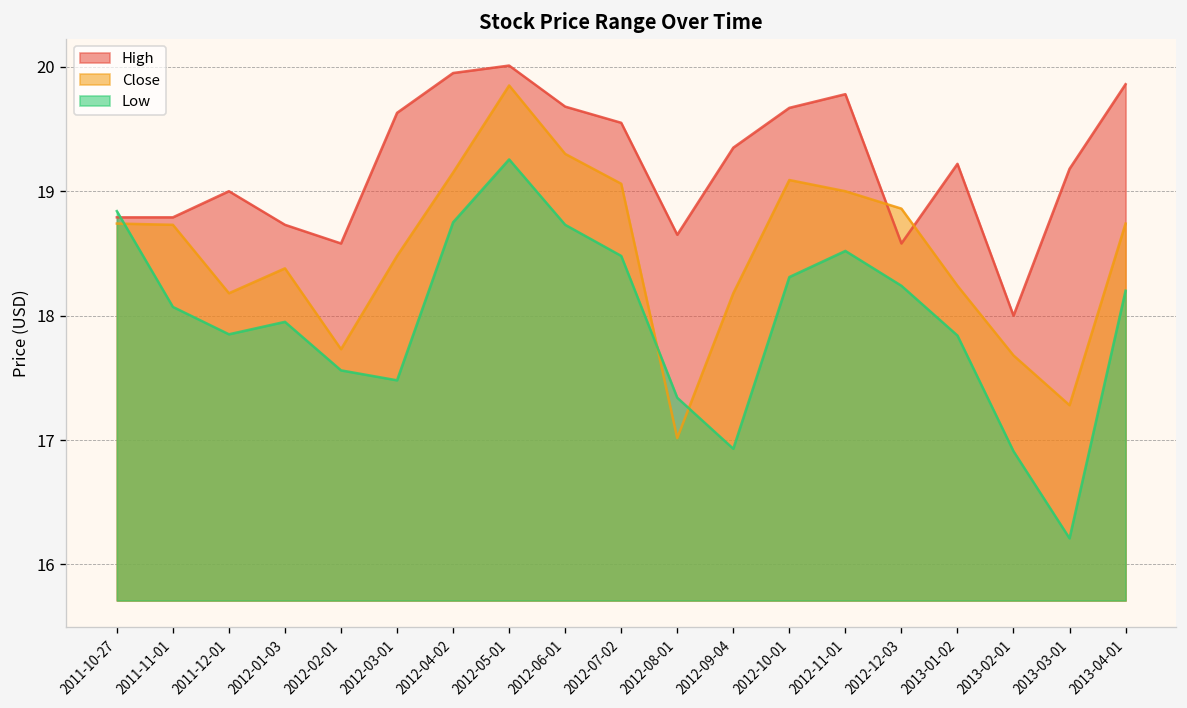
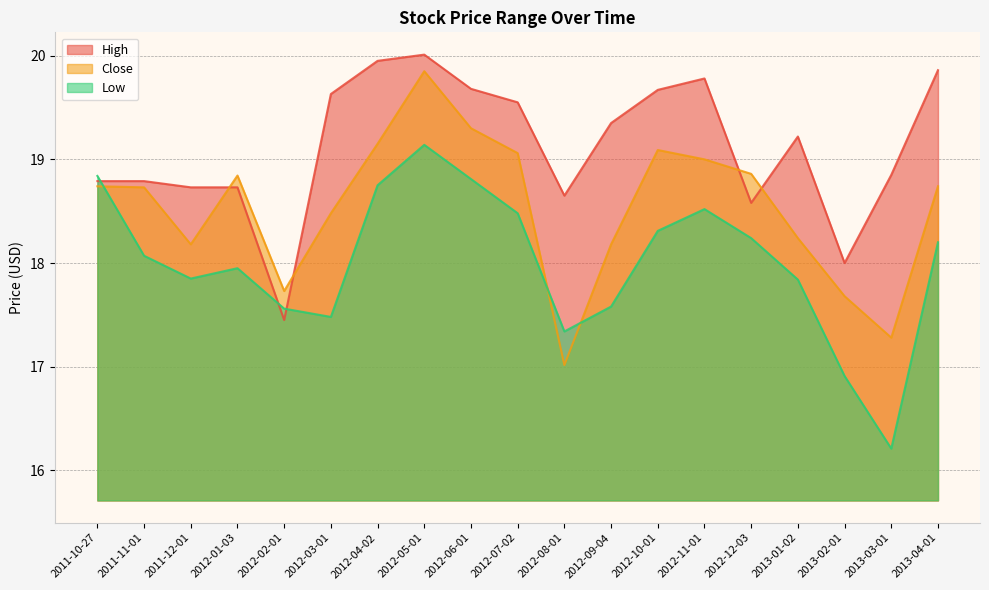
High, 2011-12-01: 19.00 -> 18.73
Close, 2012-01-03: 18.38 -> 18.84
High, 2012-02-01: 18.58 -> 17.45
Low, 2012-05-01: 19.26 -> 19.14
Low, 2012-06-01: 18.73 -> 18.81
Low, 2012-09-04: 16.93 -> 17.58
High, 2013-03-01: 19.18 -> 18.85
